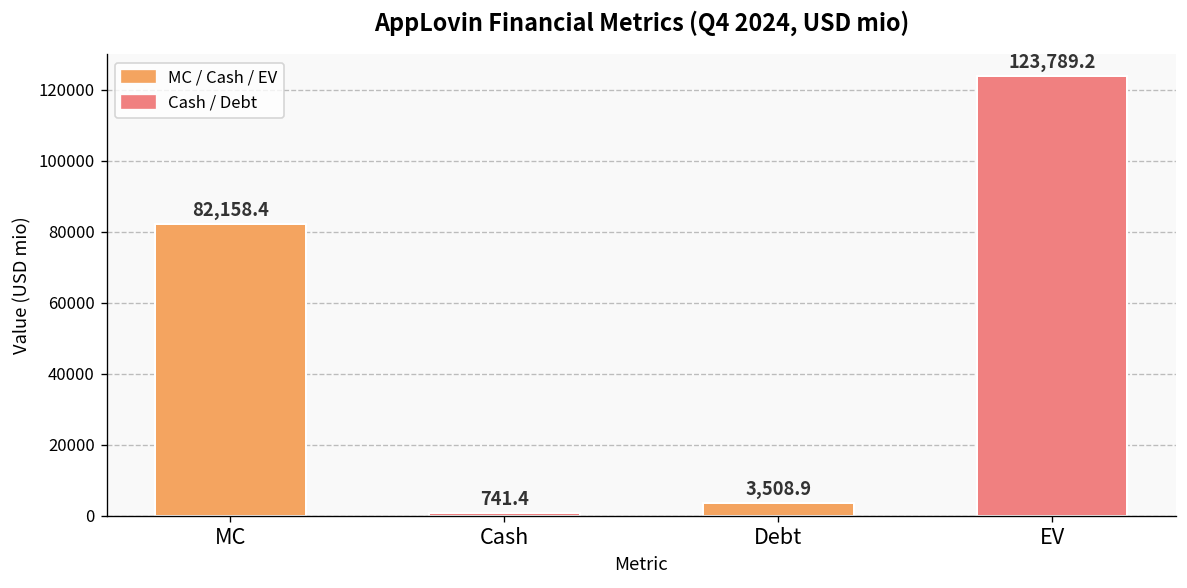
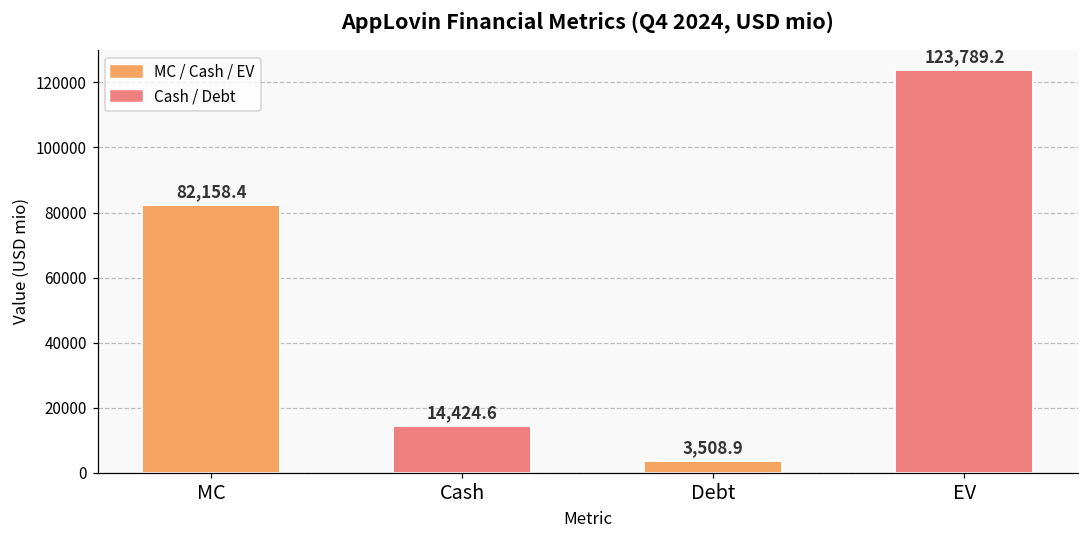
Cash: 741.4 -> 14,424.6
